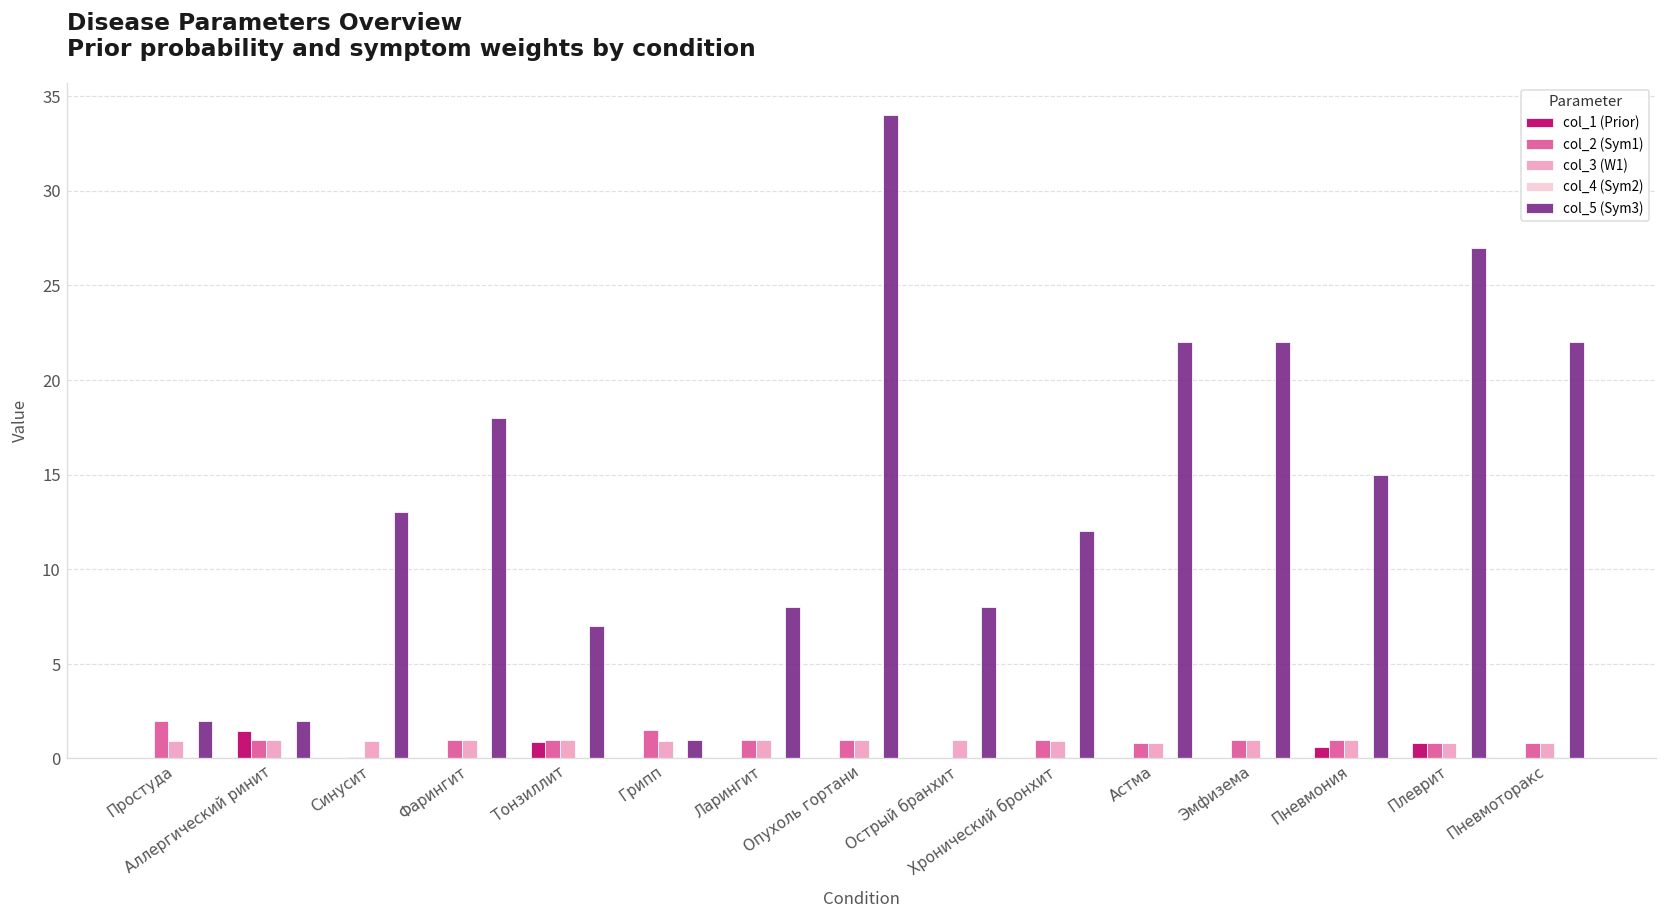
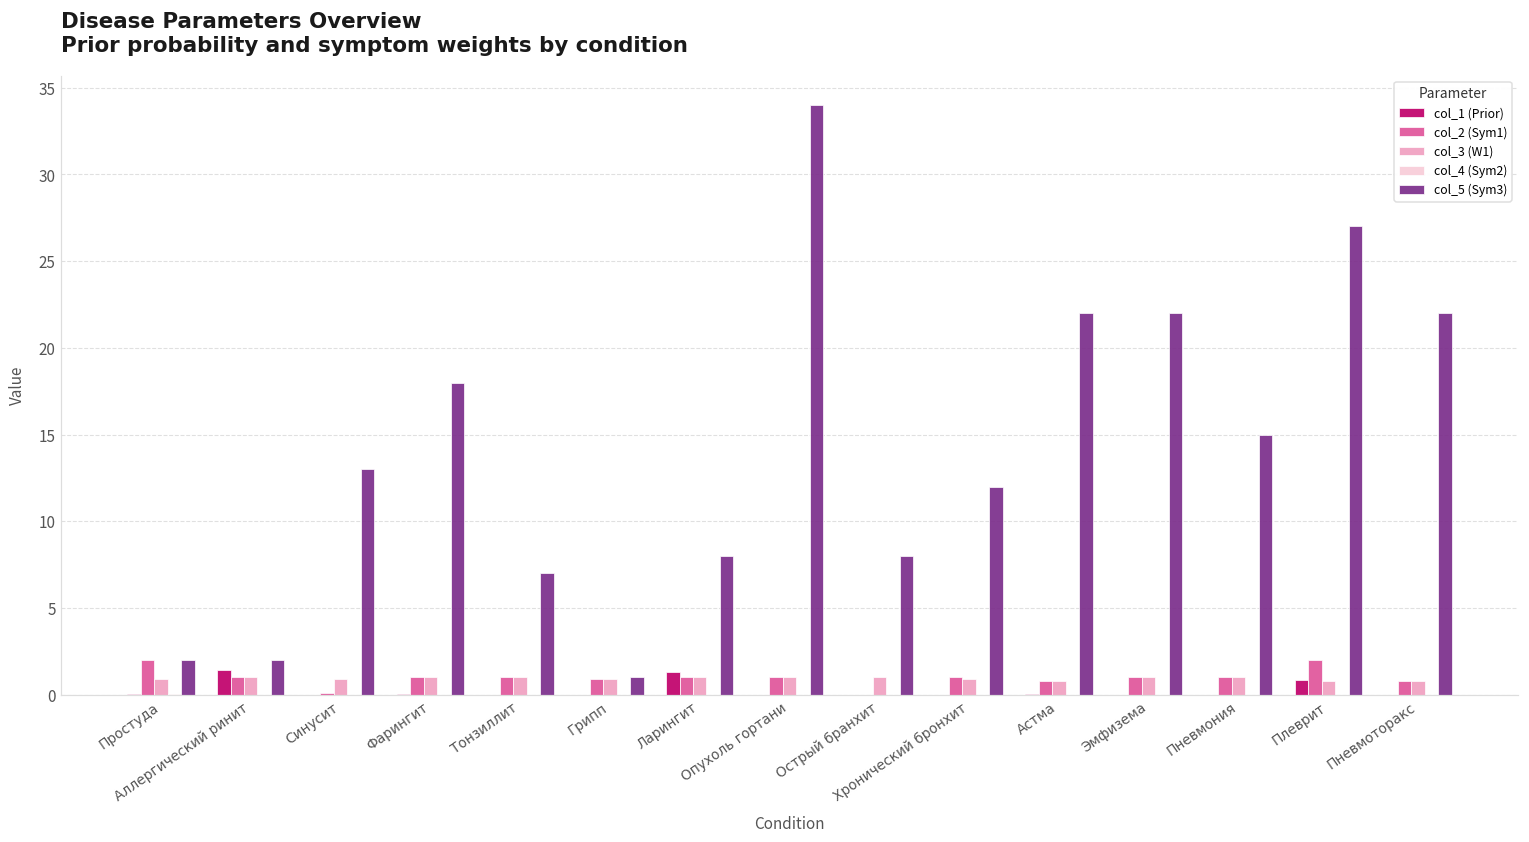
col_1 (Prior), Тонзиллит: 0.9 -> 0.0
col_2 (Sym1), Грипп: 1.5 -> 0.9
col_1 (Prior), Ларингит: 0.0 -> 1.3
col_1 (Prior), Пневмония: 0.6 -> 0.0
col_2 (Sym1), Плеврит: 0.8 -> 2.0
